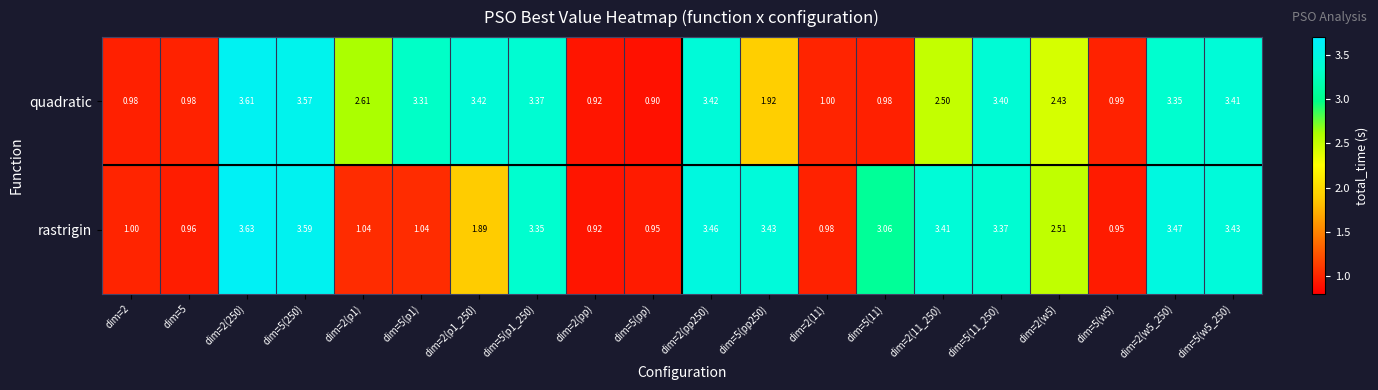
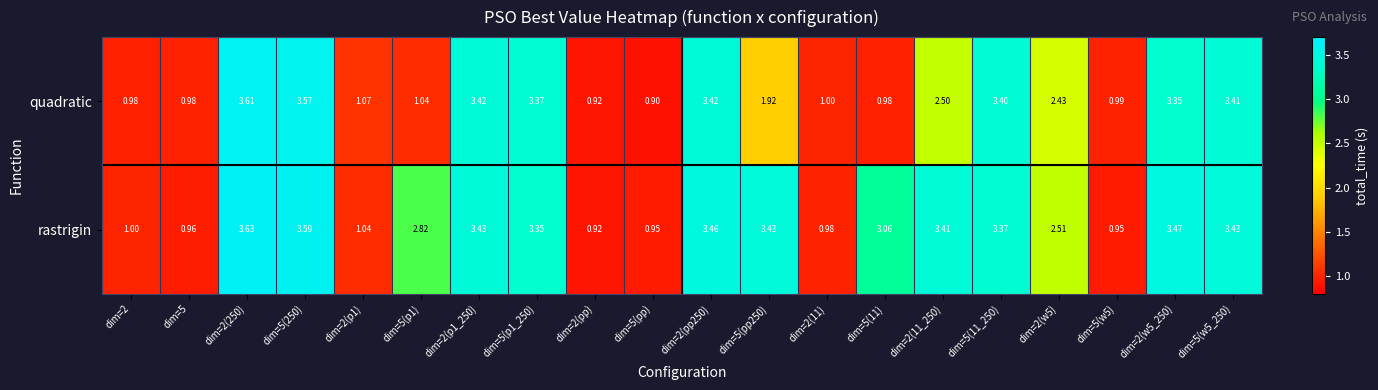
quadratic, dim=2(p1): 2.61 -> 1.07
quadratic, dim=5(p1): 3.31 -> 1.04
rastrigin, dim=5(p1): 1.04 -> 2.82
rastrigin, dim=2(p1_250): 1.89 -> 3.43
